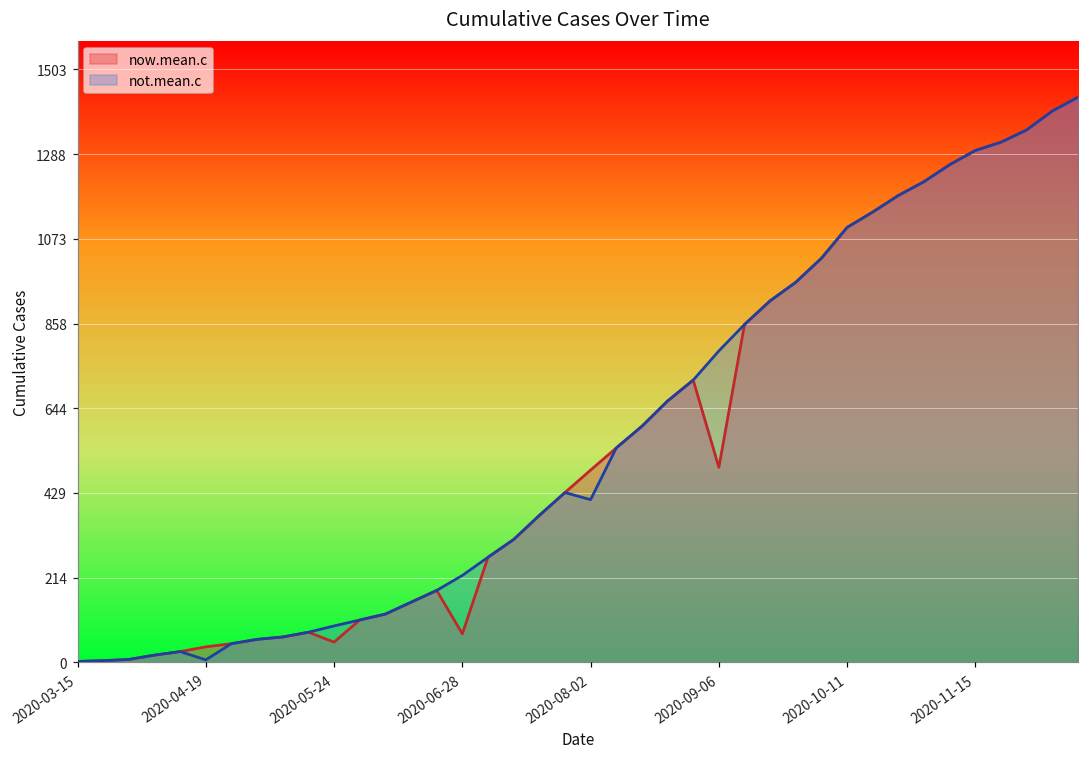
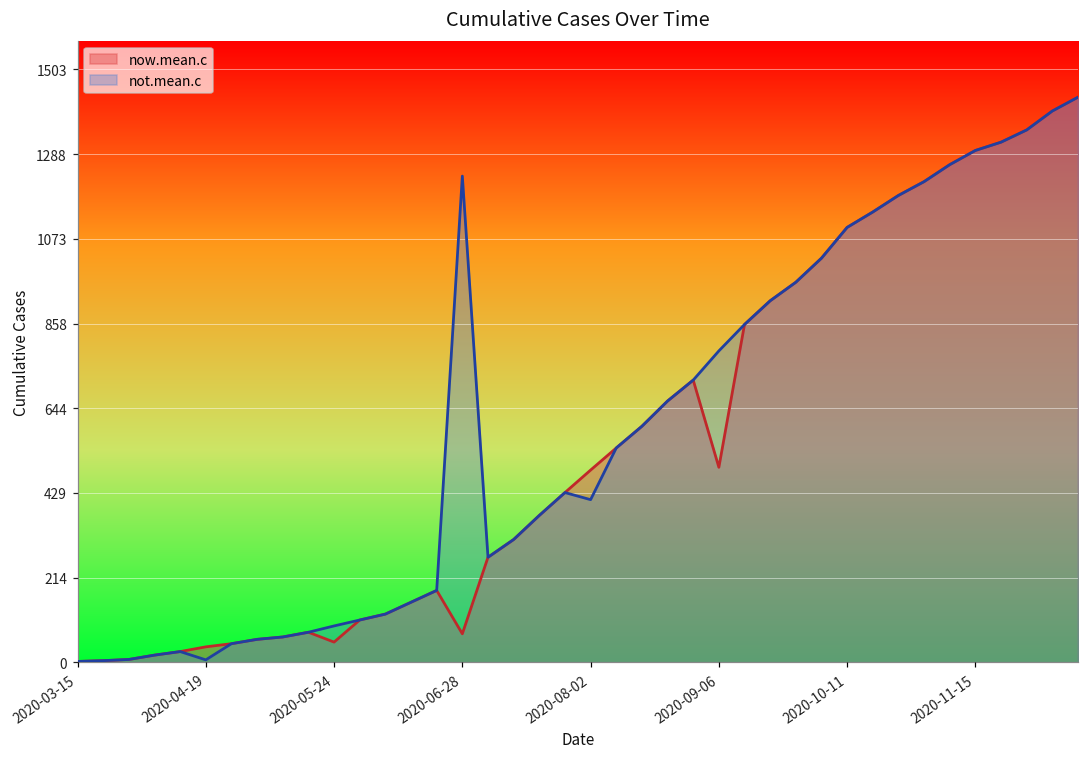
not.mean.c, 2020-06-28: 220 -> 1230
